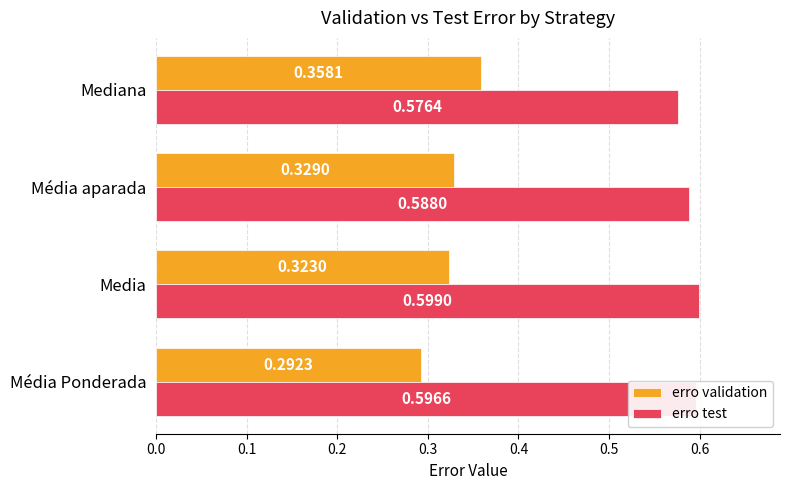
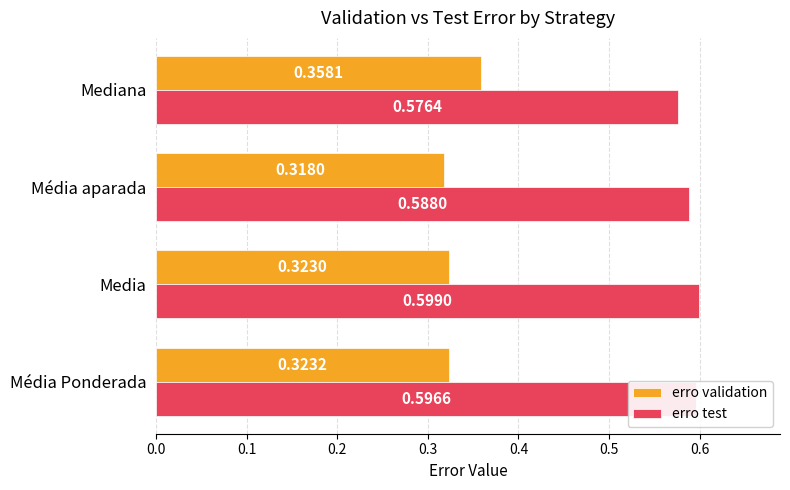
erro validation, Média aparada: 0.3290 -> 0.3180
erro validation, Média Ponderada: 0.2923 -> 0.3232
